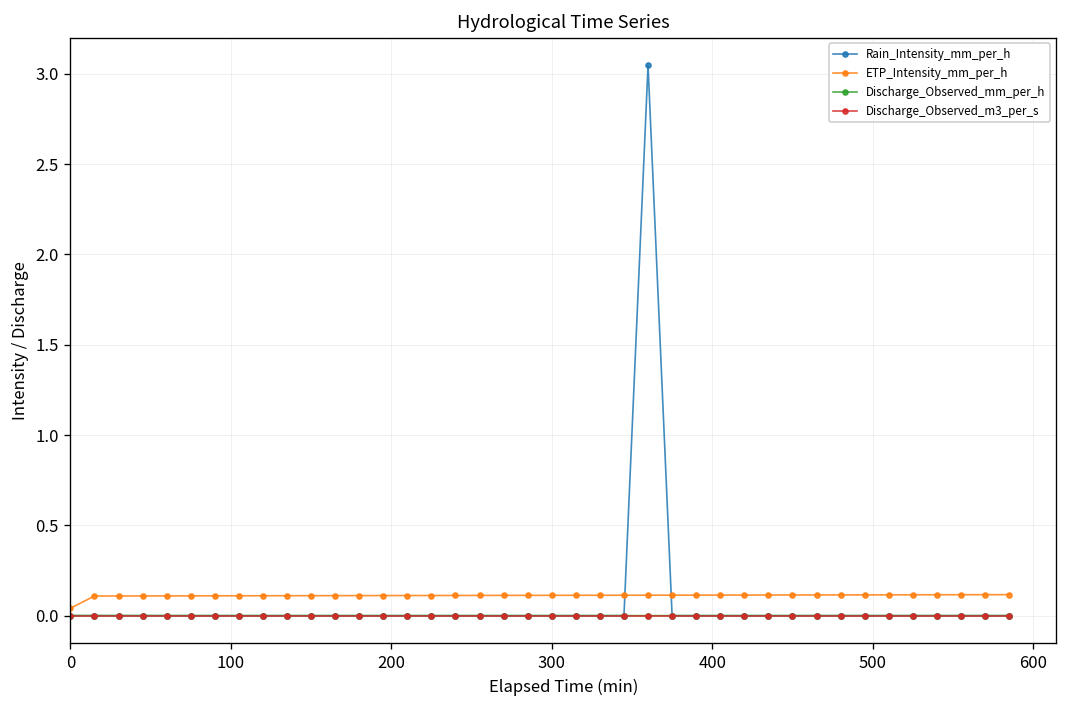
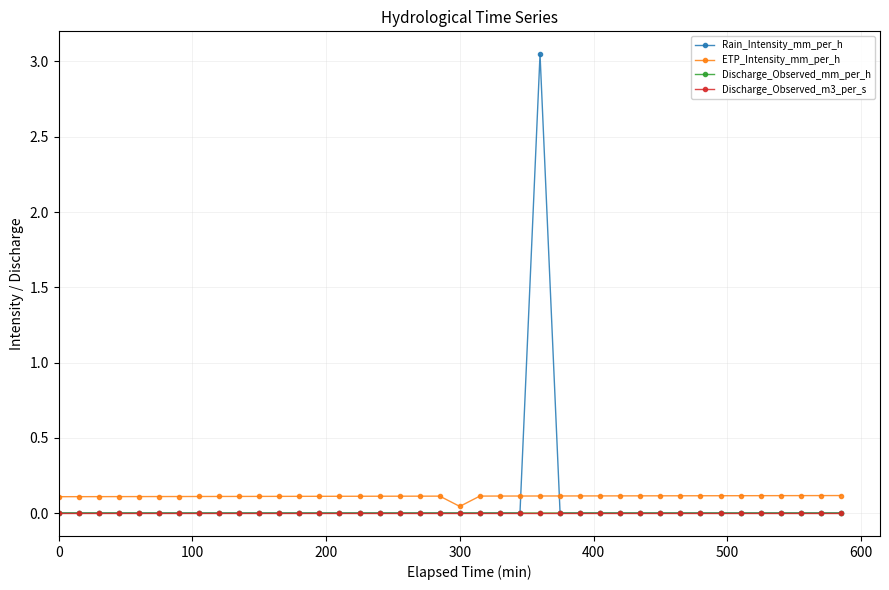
ETP_Intensity_mm_per_h, 0: 0.04 -> 0.11
ETP_Intensity_mm_per_h, 300: 0.11 -> 0.04
